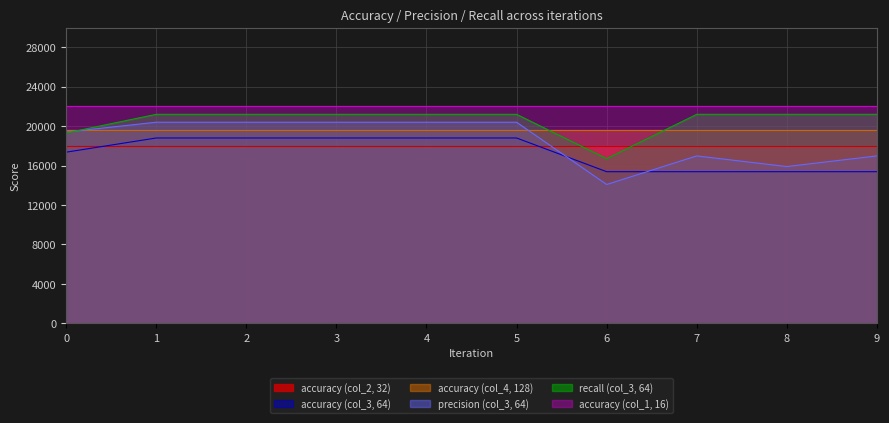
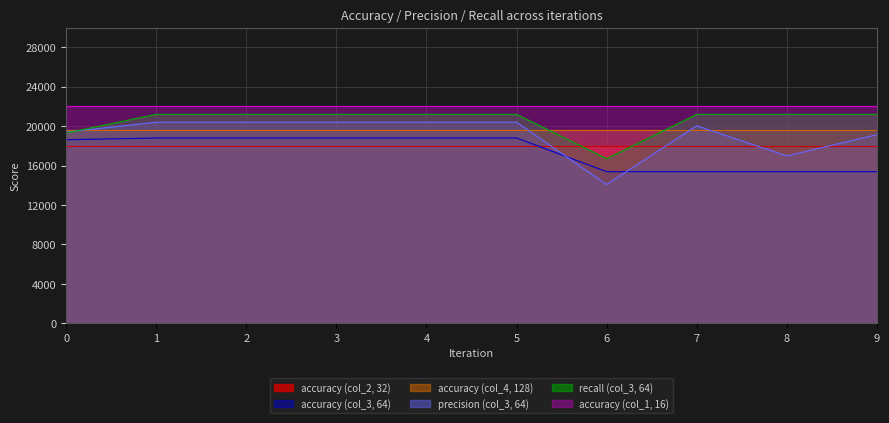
accuracy (col_3, 64), 0: 17000 -> 19000
precision (col_3, 64), 7: 17000 -> 20000
precision (col_3, 64), 8: 16000 -> 17000
precision (col_3, 64), 9: 17000 -> 19000
